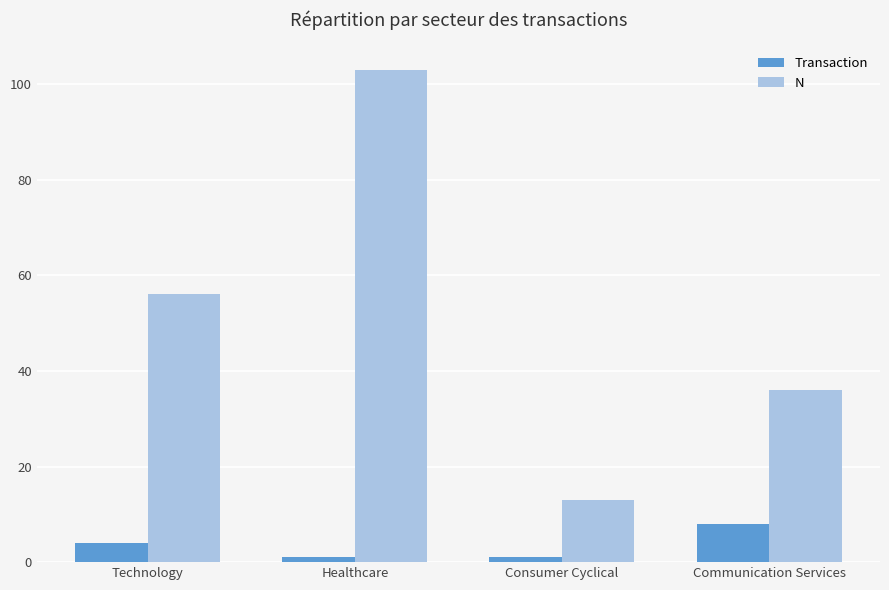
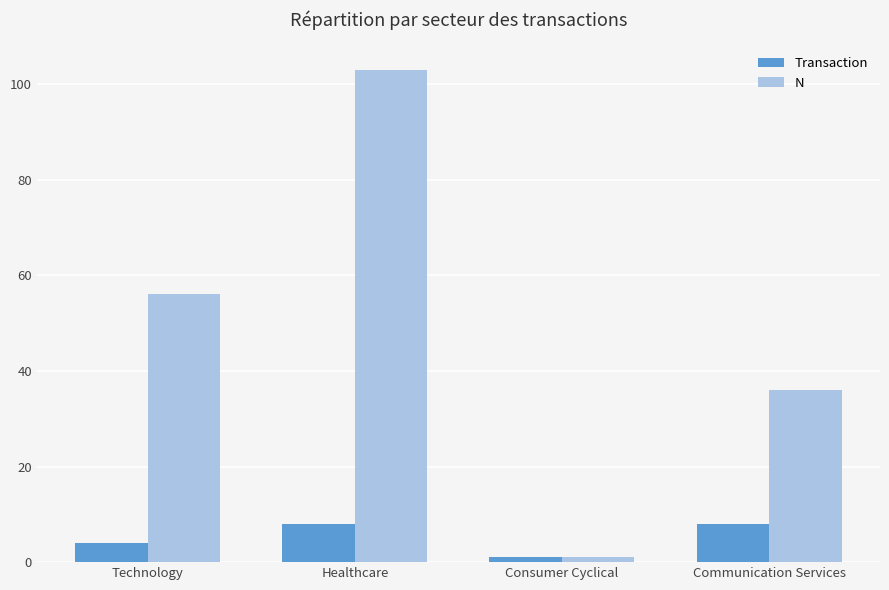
Transaction, Healthcare: 1 -> 8
N, Consumer Cyclical: 13 -> 1
